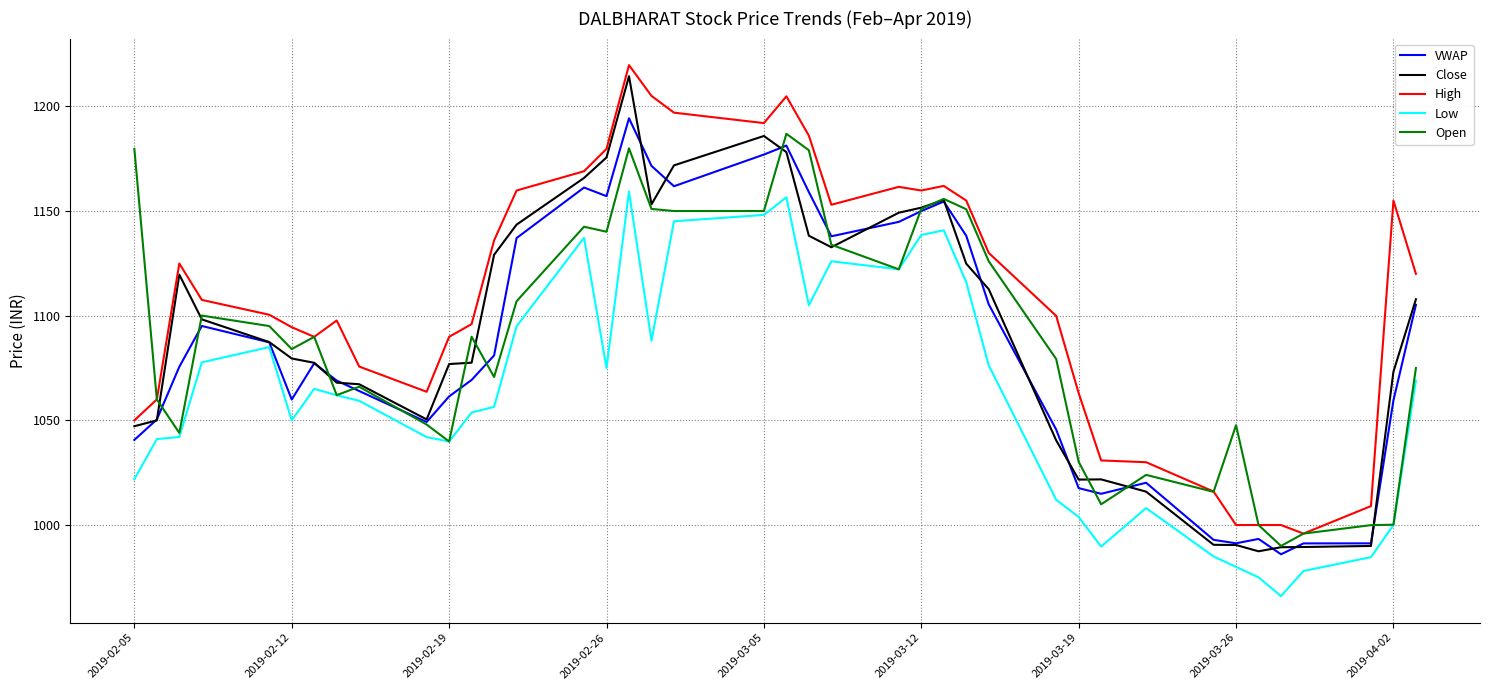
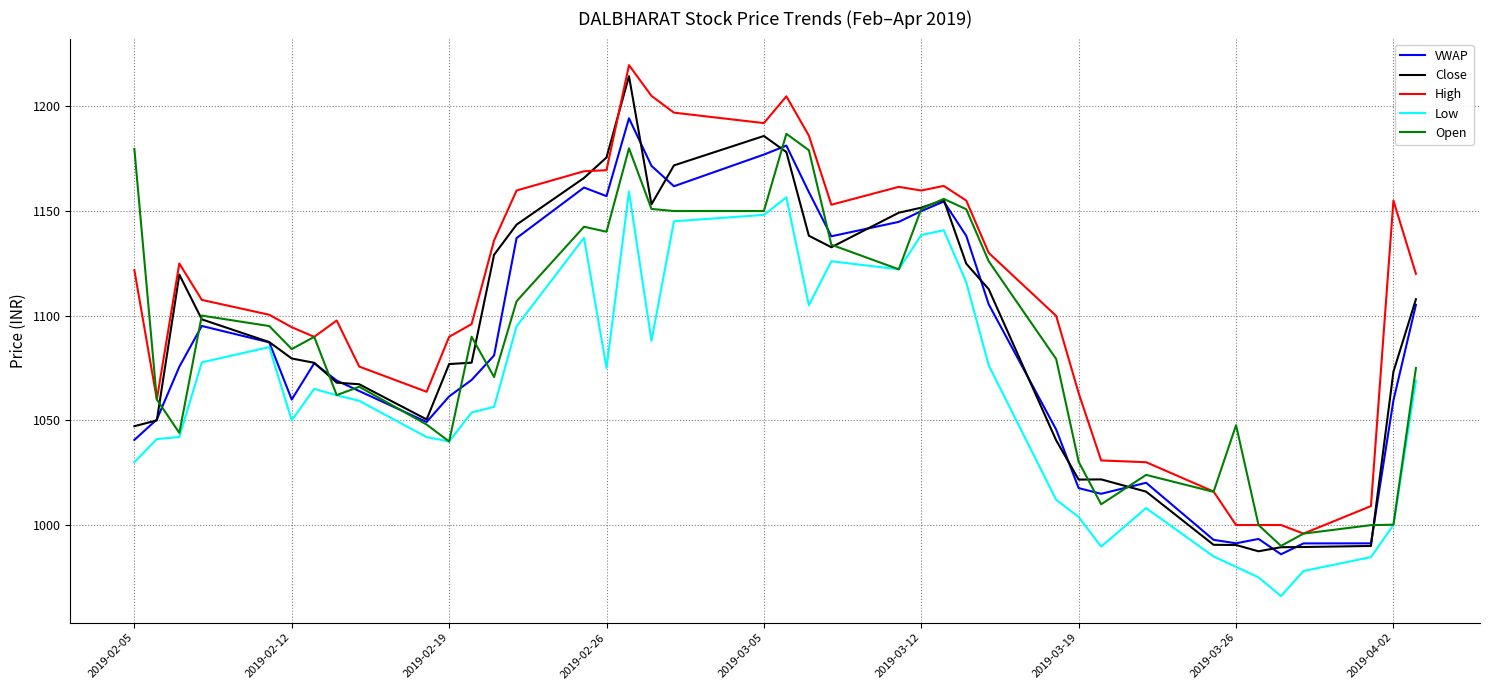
High, 2019-02-05: 1050 -> 1122
Low, 2019-02-05: 1022 -> 1030
High, 2019-02-26: 1180 -> 1170
